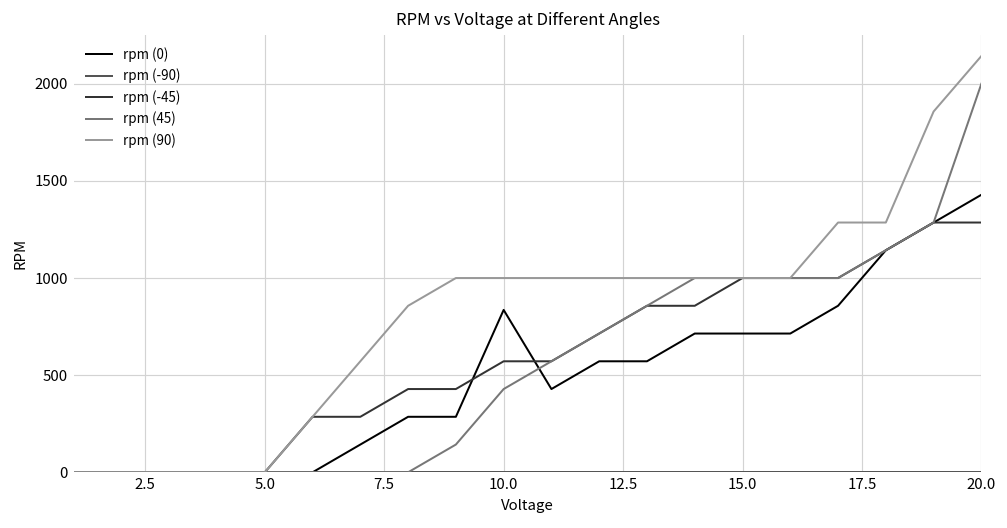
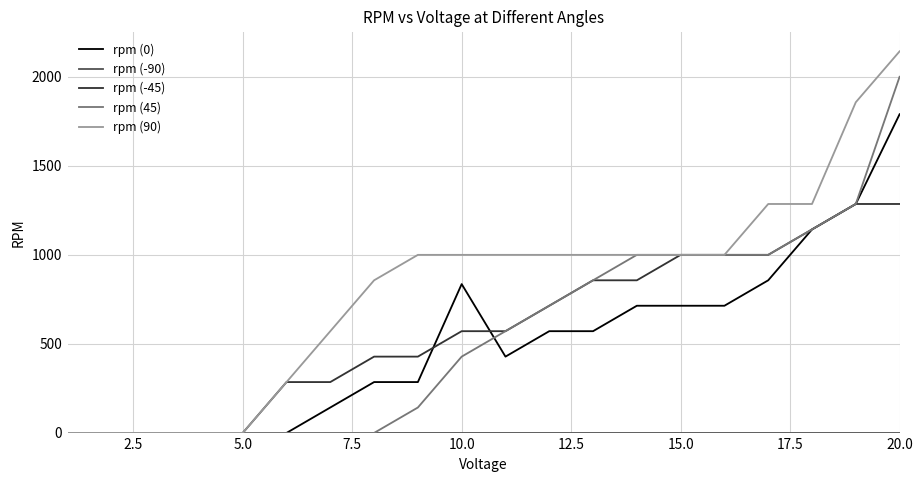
rpm (0), 20.0: 1430 -> 1790
